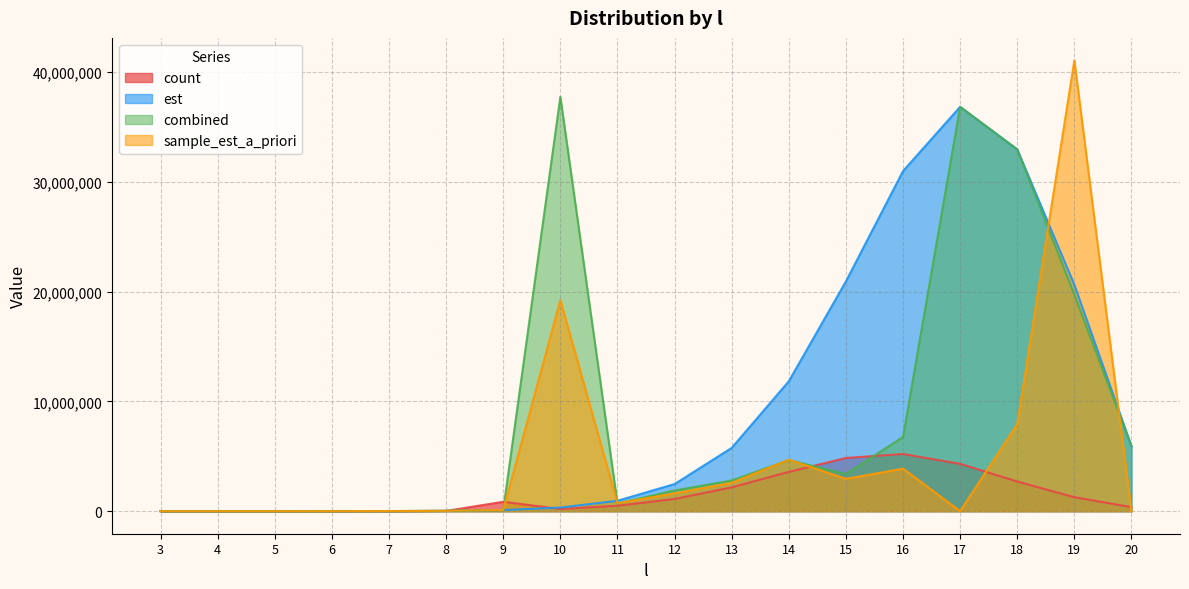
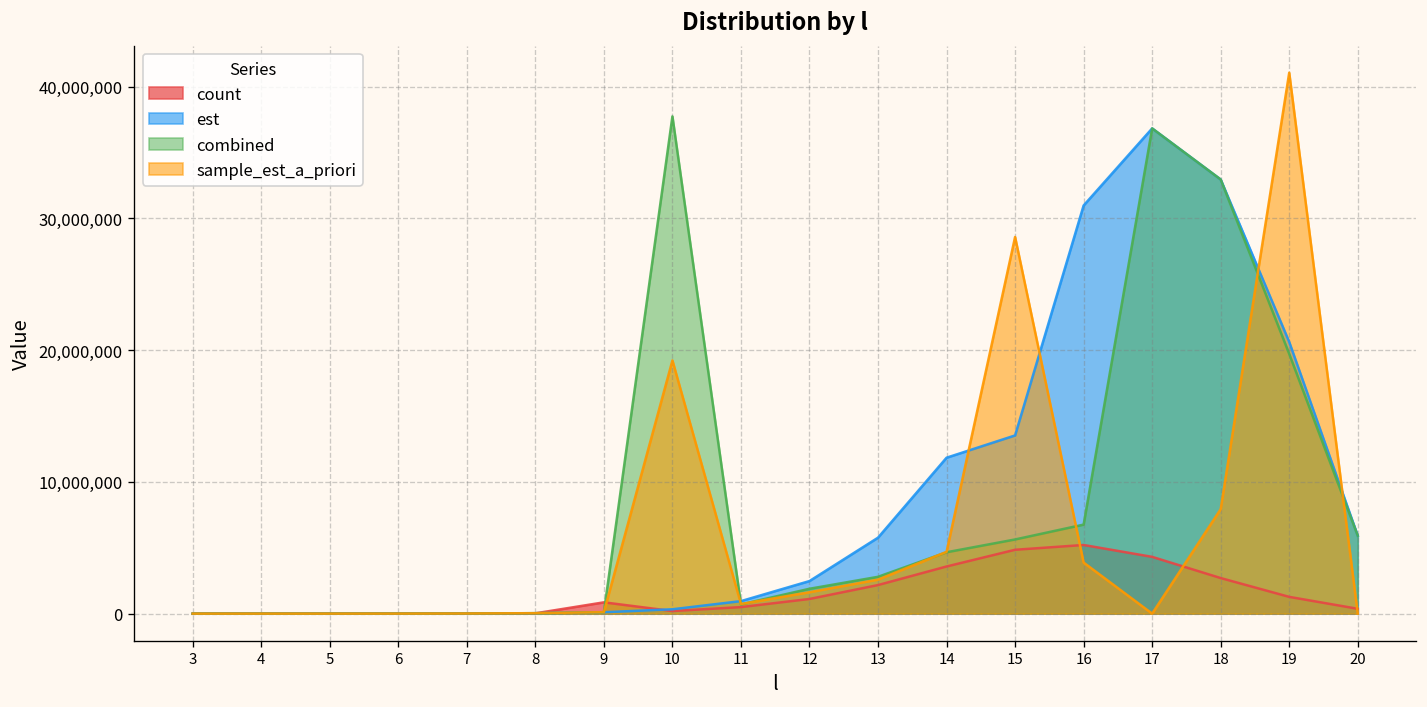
est, 15: 20,900,000 -> 13,500,000
combined, 15: 3,400,000 -> 5,600,000
sample_est_a_priori, 15: 2,900,000 -> 28,600,000
